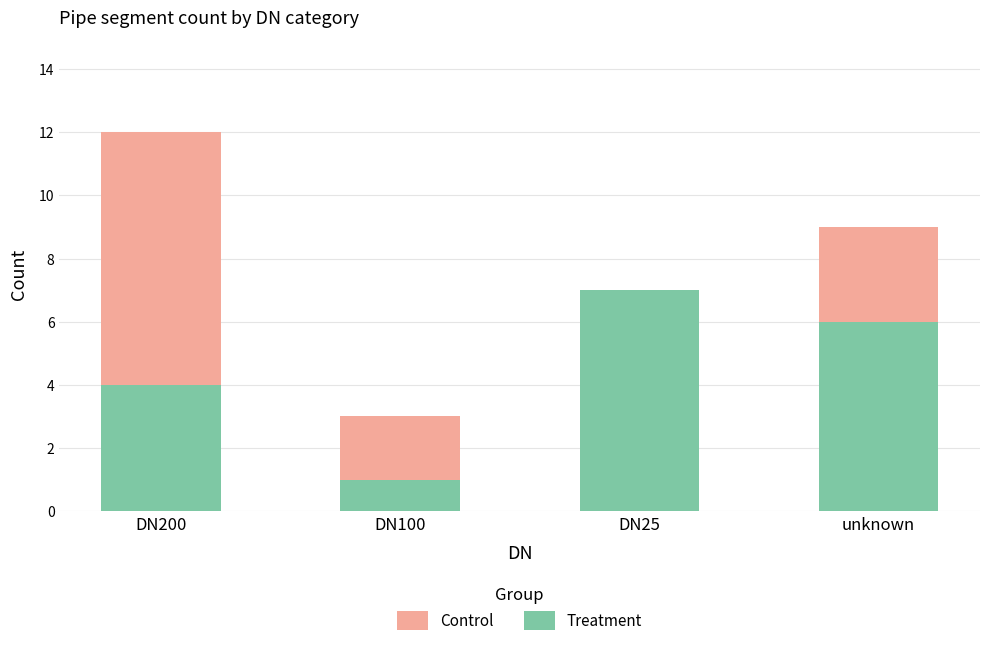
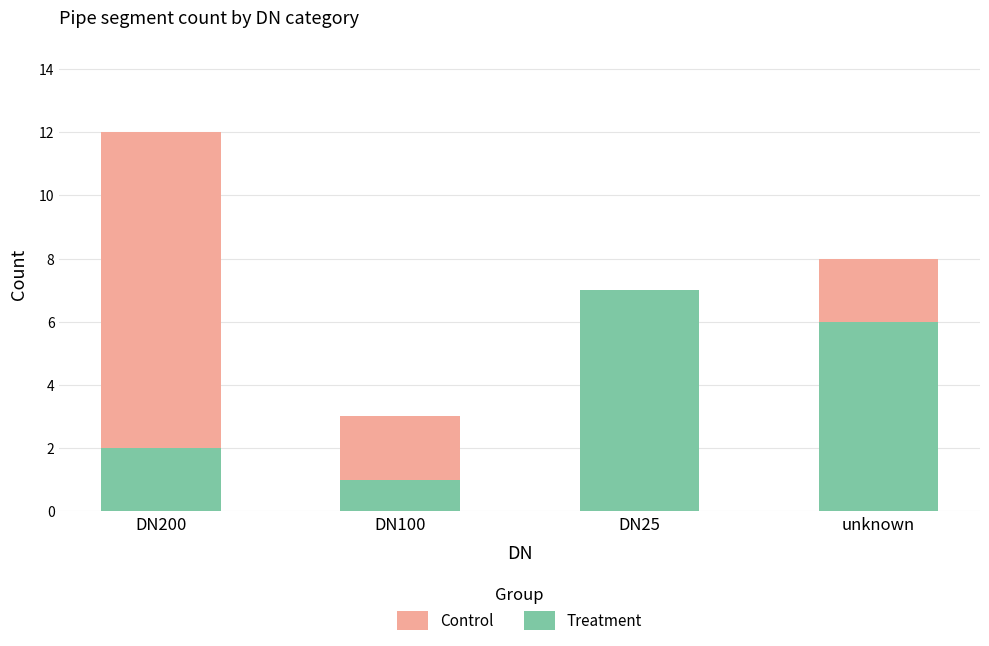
Treatment, DN200: 4 -> 2
Control, unknown: 9 -> 8
